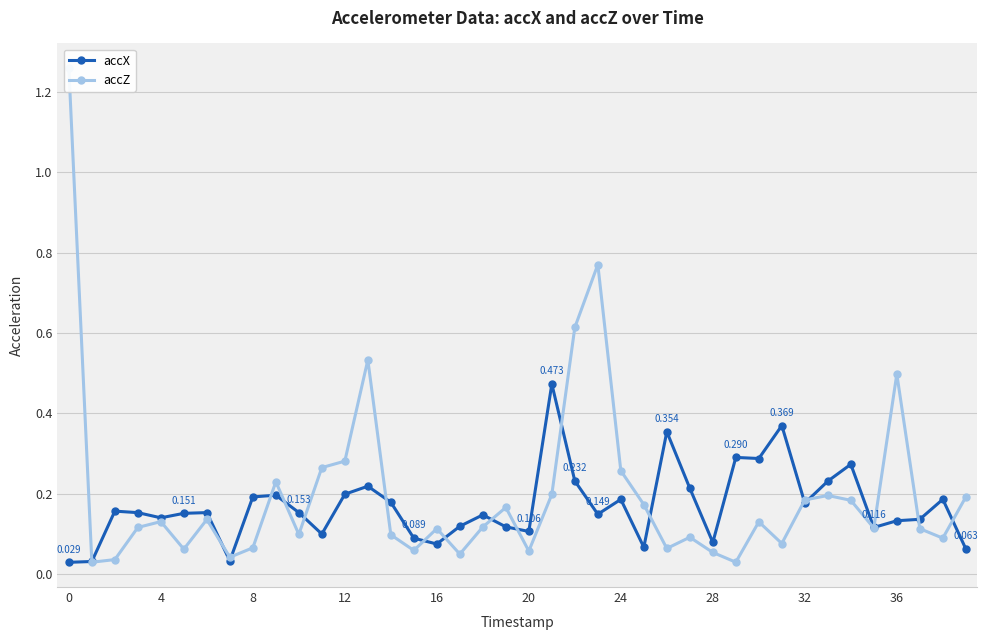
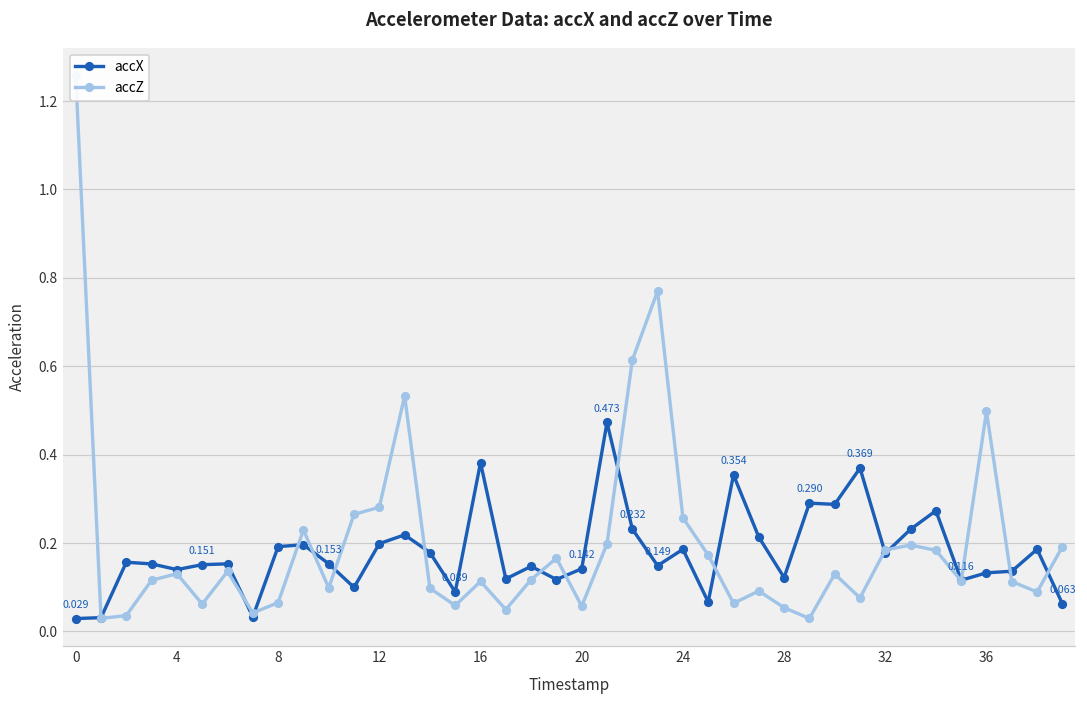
accX, 16: 0.07 -> 0.38
accX, 20: 0.106 -> 0.142
accX, 28: 0.08 -> 0.12
